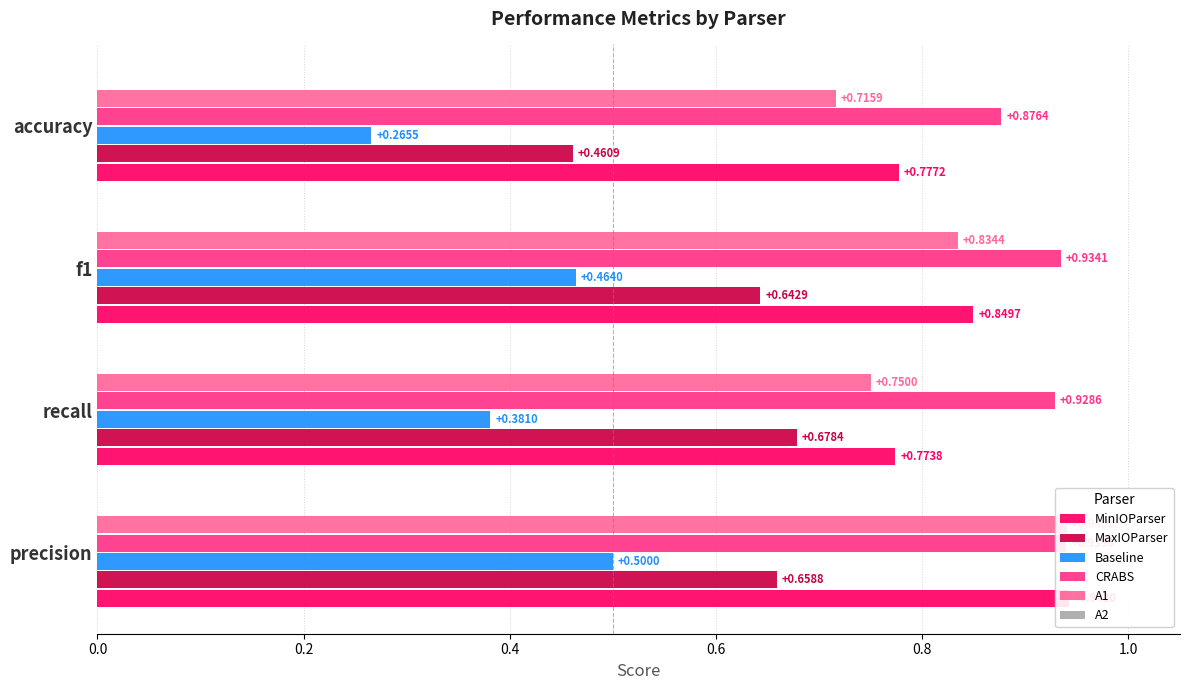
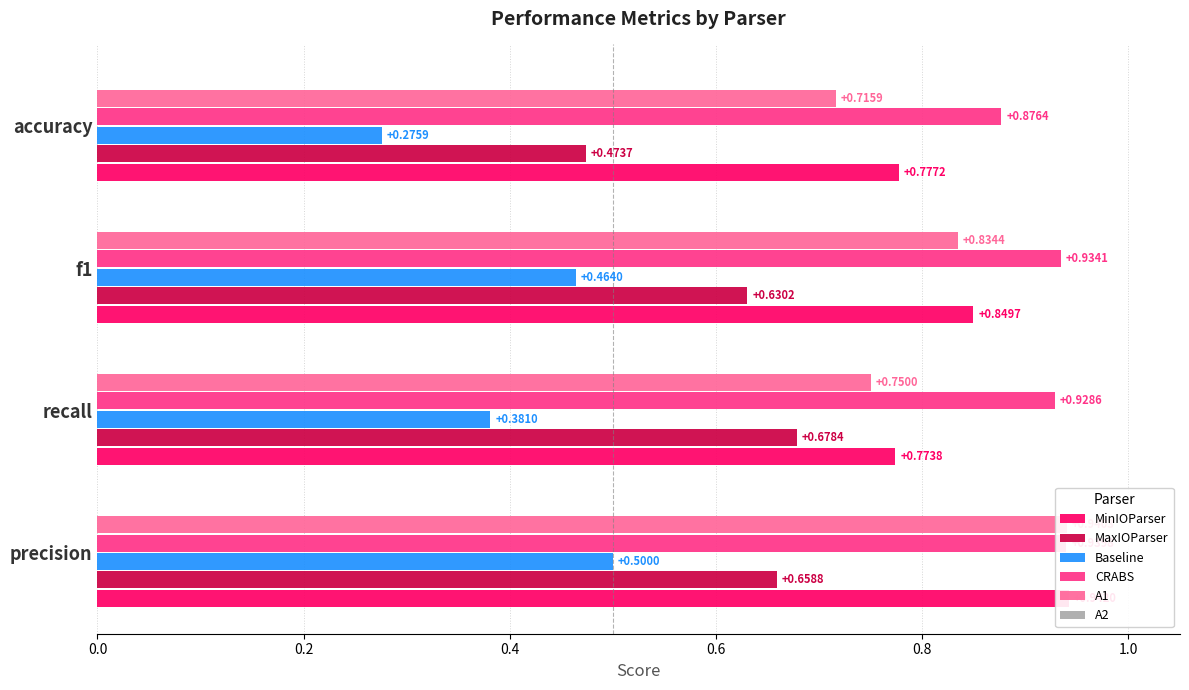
Baseline, accuracy: +0.2655 -> +0.2759
MaxIOParser, accuracy: +0.4609 -> +0.4737
MaxIOParser, f1: +0.6429 -> +0.6302
